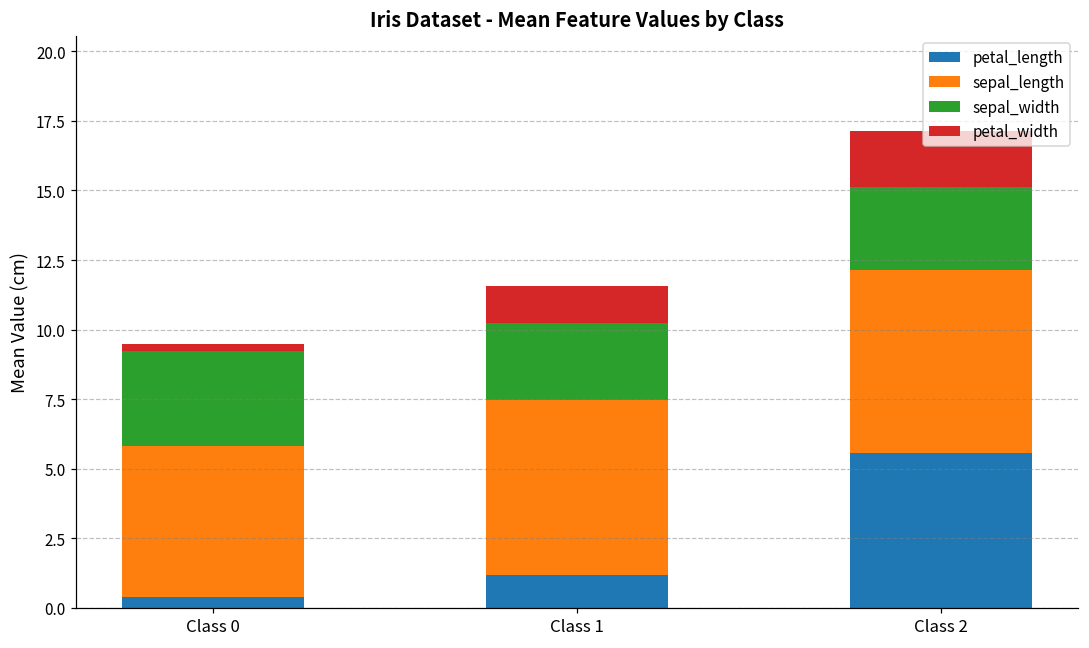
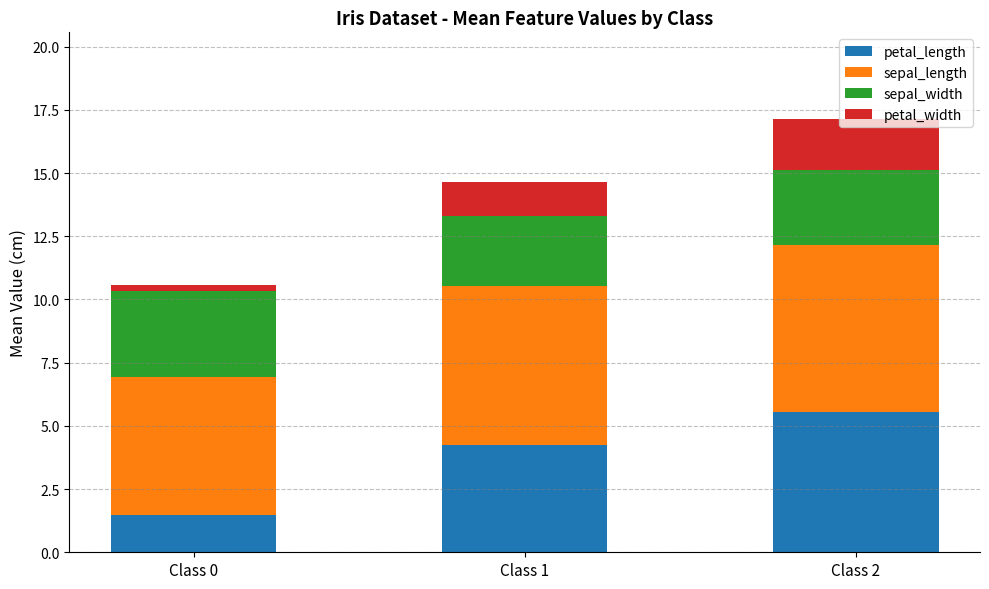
petal_length, Class 0: 0.4 -> 1.5
petal_length, Class 1: 1.2 -> 4.3
